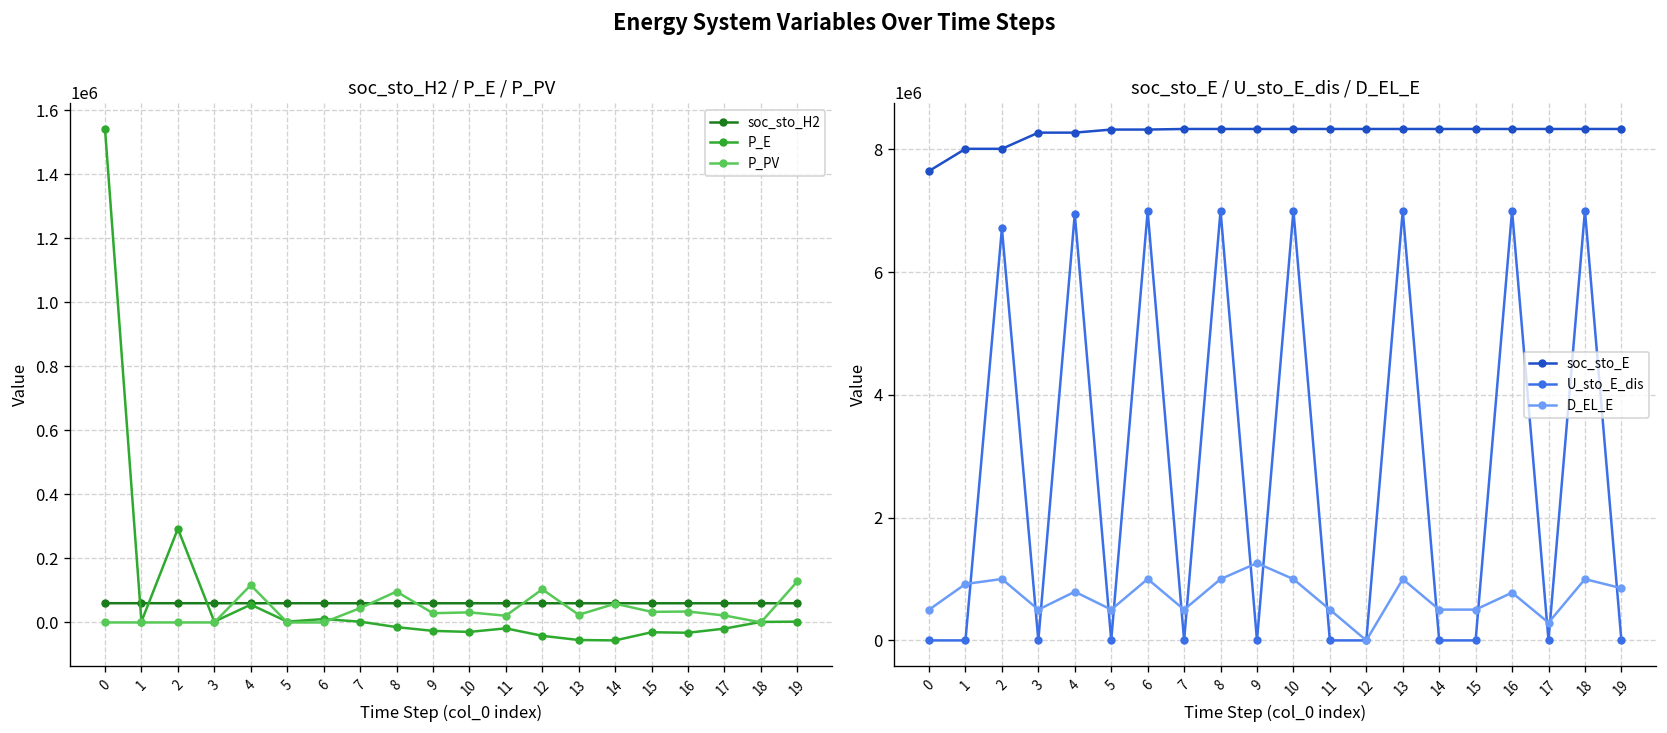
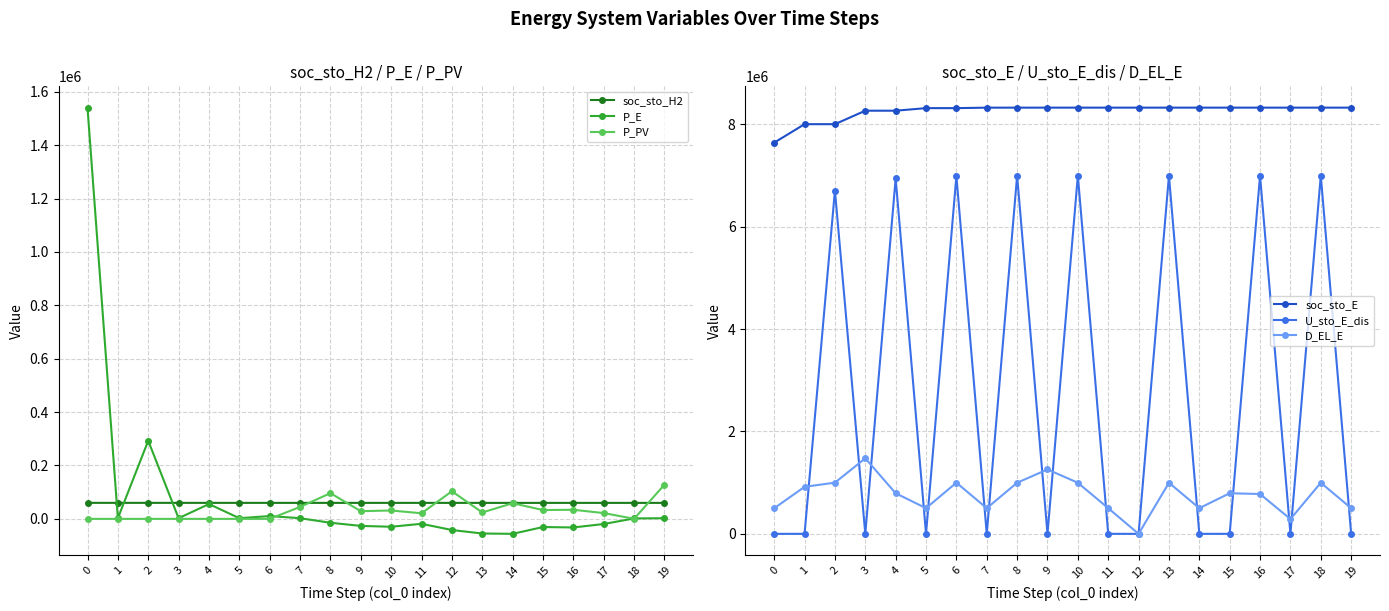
soc_sto_H2 / P_E / P_PV, P_PV, 4: 120000 -> 0
soc_sto_E / U_sto_E_dis / D_EL_E, D_EL_E, 3: 500000 -> 1500000
soc_sto_E / U_sto_E_dis / D_EL_E, D_EL_E, 15: 500000 -> 800000
soc_sto_E / U_sto_E_dis / D_EL_E, D_EL_E, 19: 900000 -> 500000
